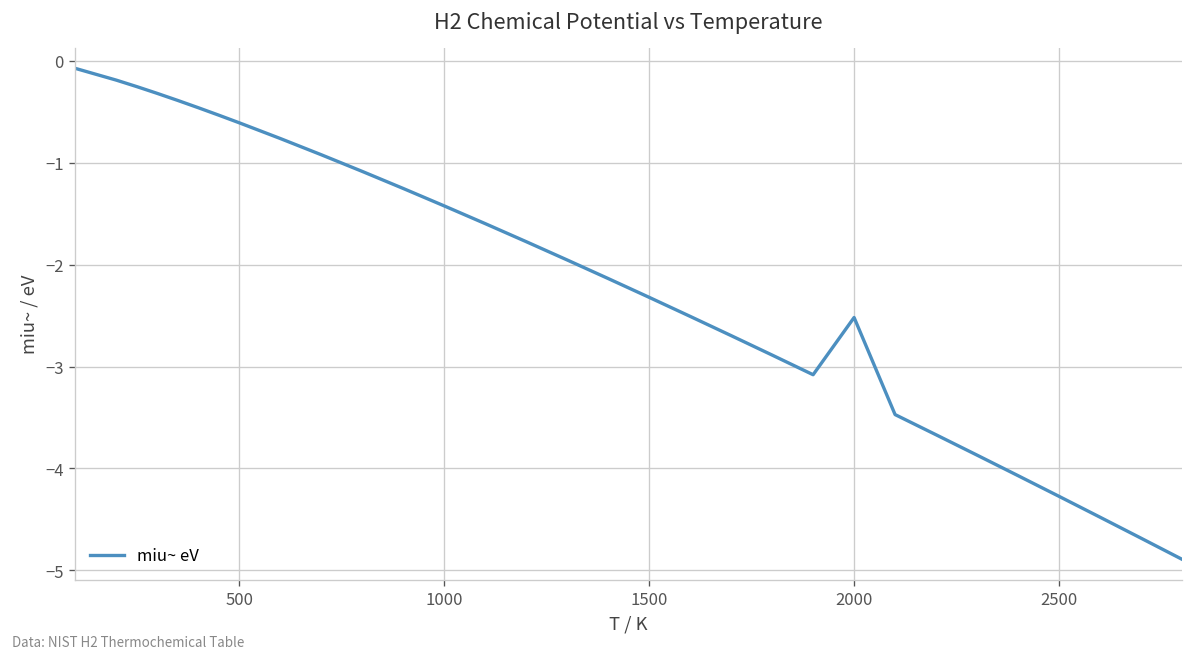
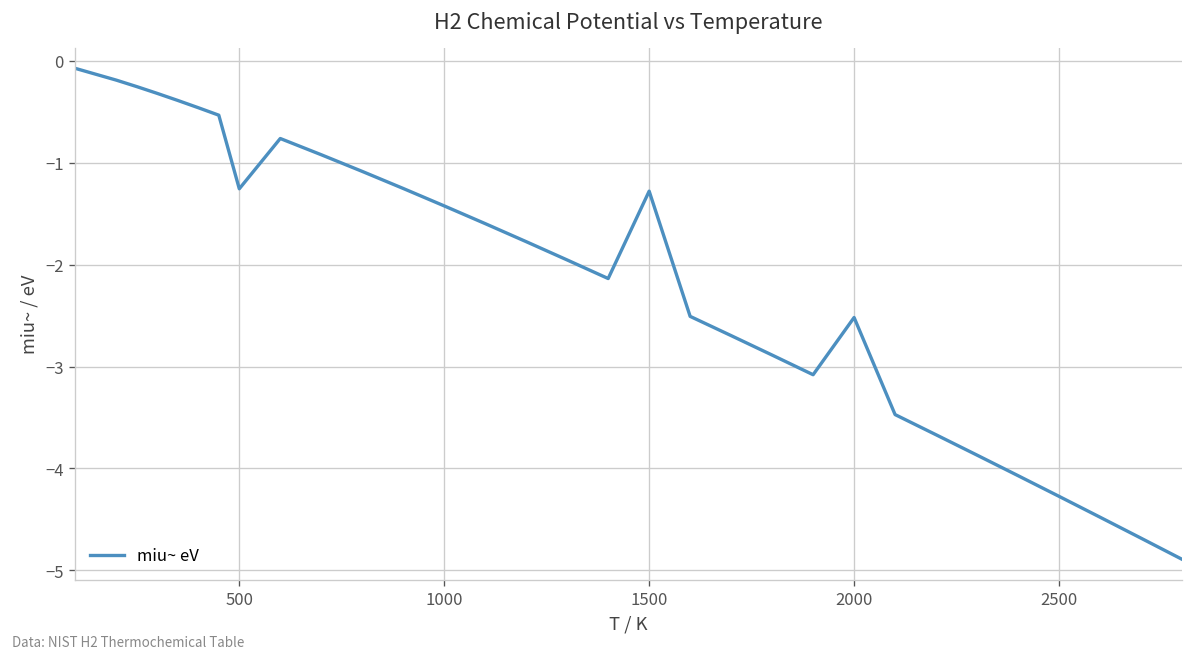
500: -0.6 -> -1.3
1500: -2.3 -> -1.3
